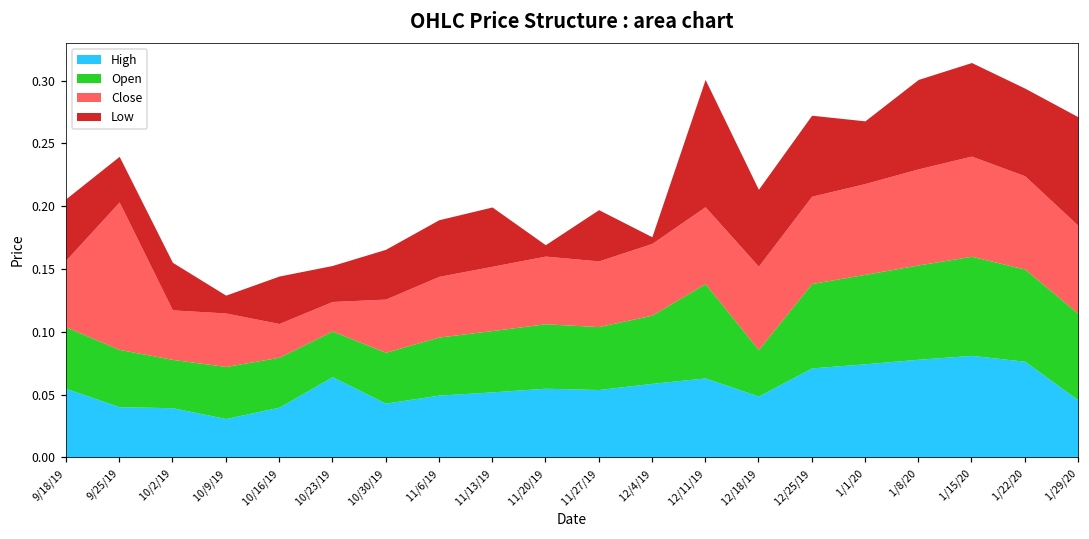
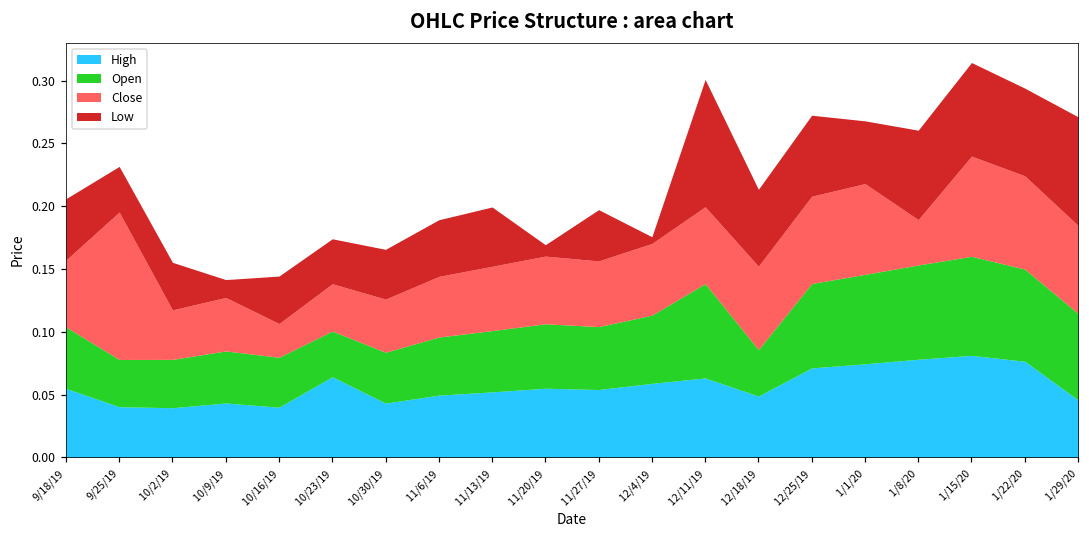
Open, 9/25/19: 0.046 -> 0.038
High, 10/9/19: 0.031 -> 0.043
Close, 10/23/19: 0.024 -> 0.038
Low, 10/23/19: 0.029 -> 0.036
Close, 1/8/20: 0.077 -> 0.036
